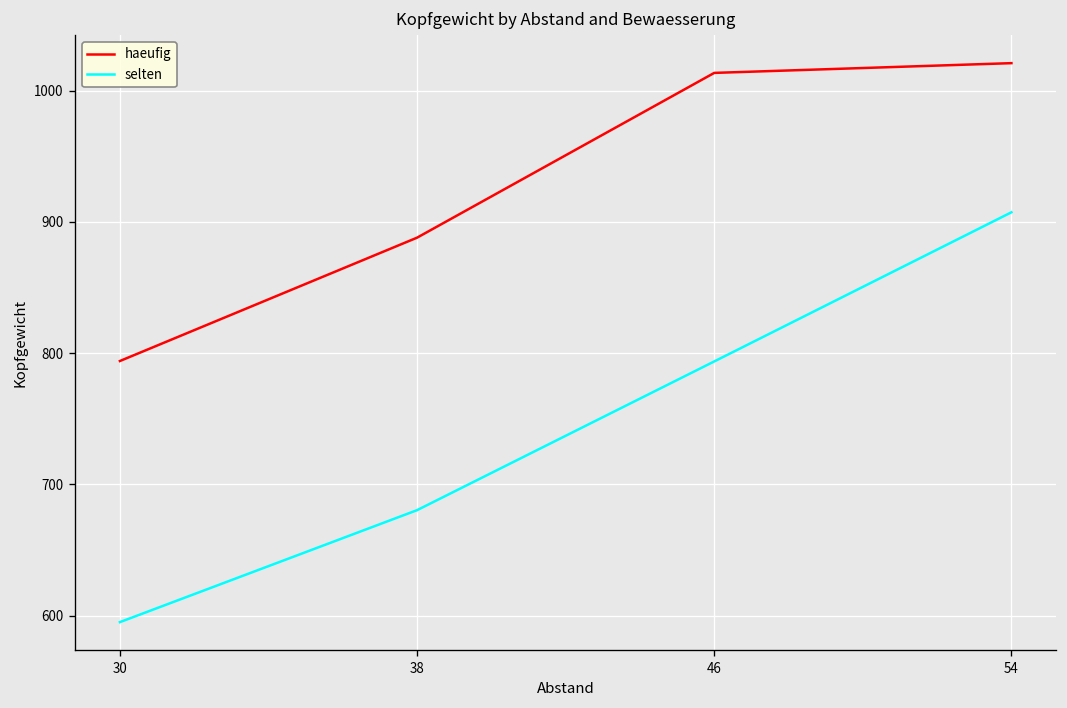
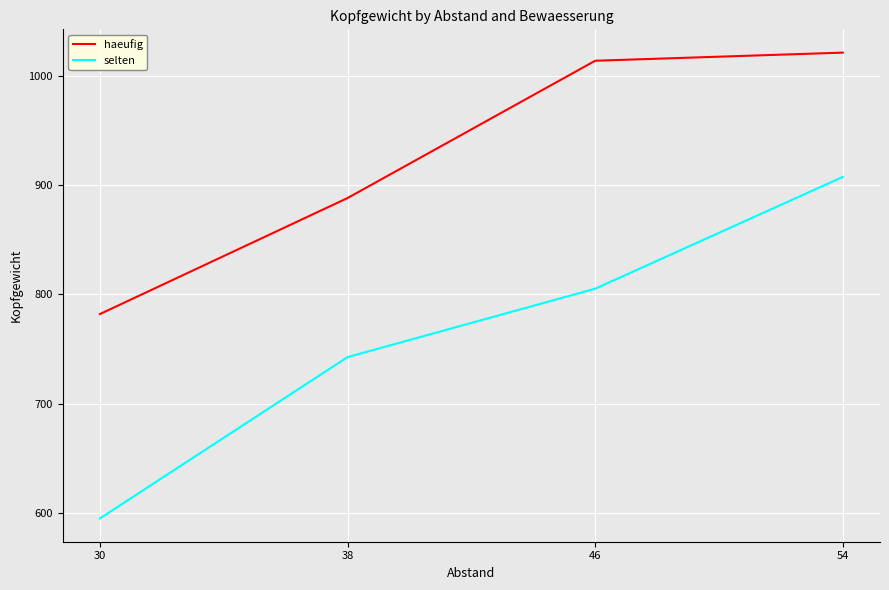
haeufig, 30: 794 -> 782
selten, 38: 680 -> 743
selten, 46: 794 -> 805
